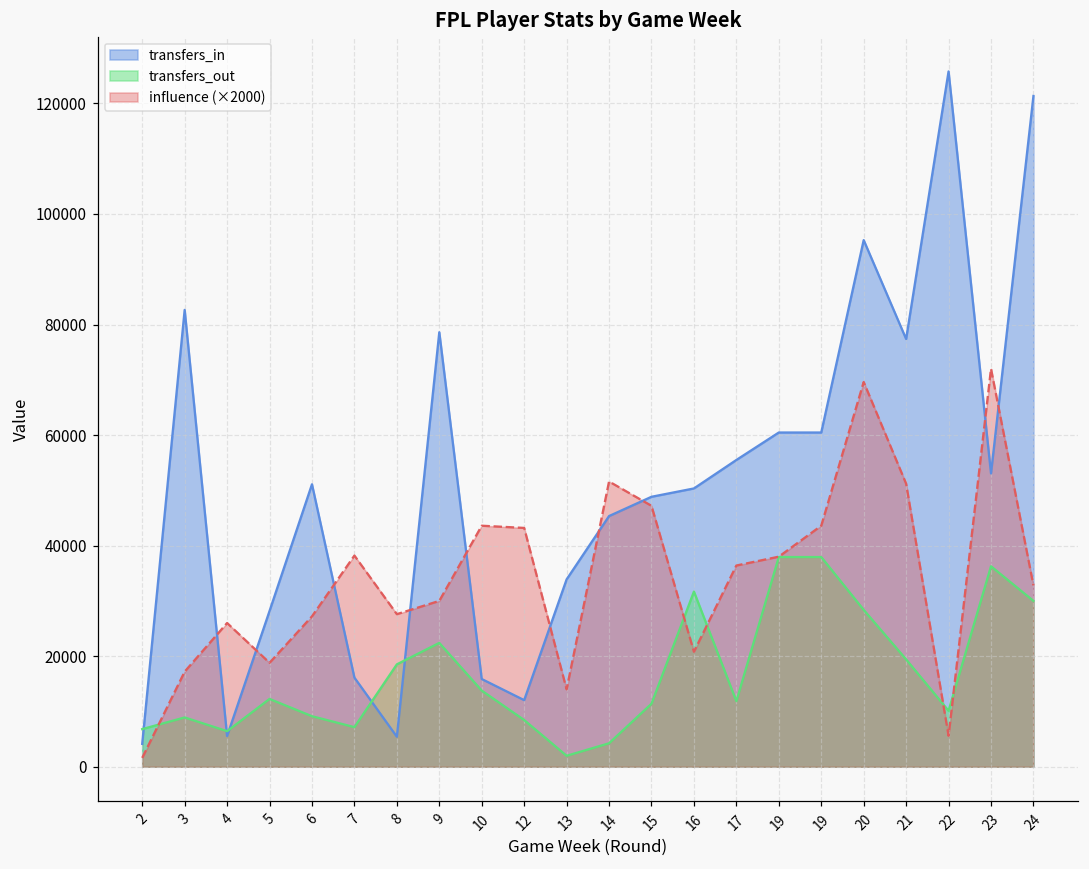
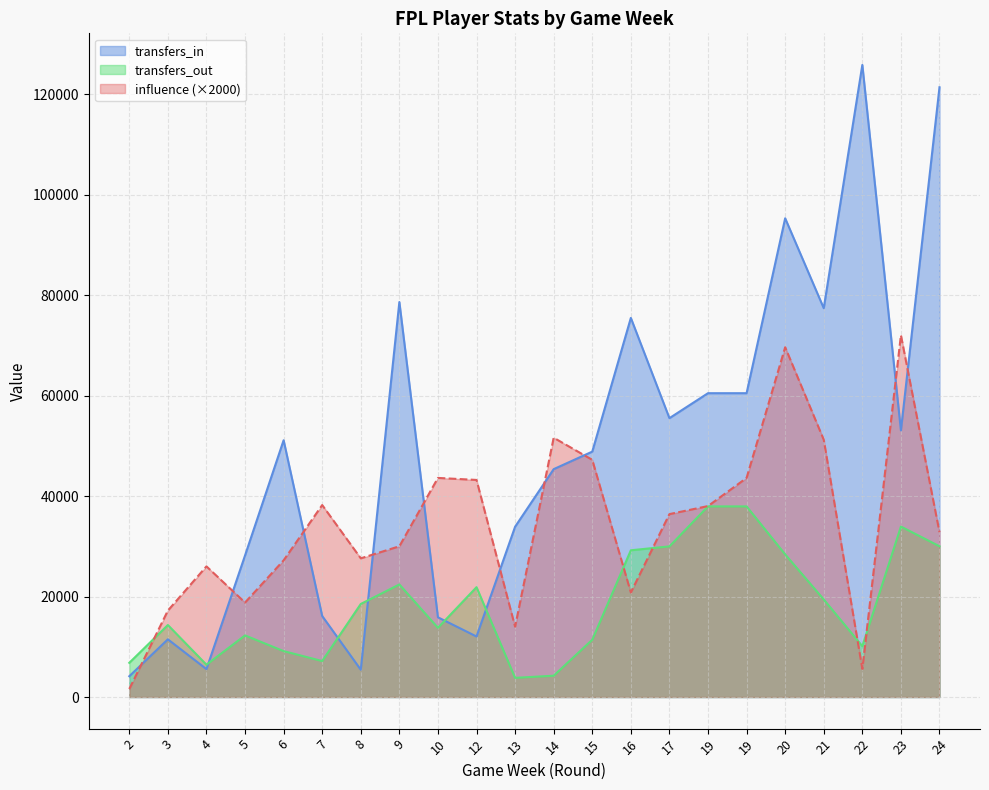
transfers_in, 3: 83000 -> 11000
transfers_out, 3: 9000 -> 14000
transfers_out, 12: 8000 -> 22000
transfers_out, 13: 2000 -> 4000
transfers_in, 16: 50000 -> 75000
transfers_out, 16: 32000 -> 29000
transfers_out, 17: 12000 -> 30000
transfers_out, 23: 36000 -> 34000
